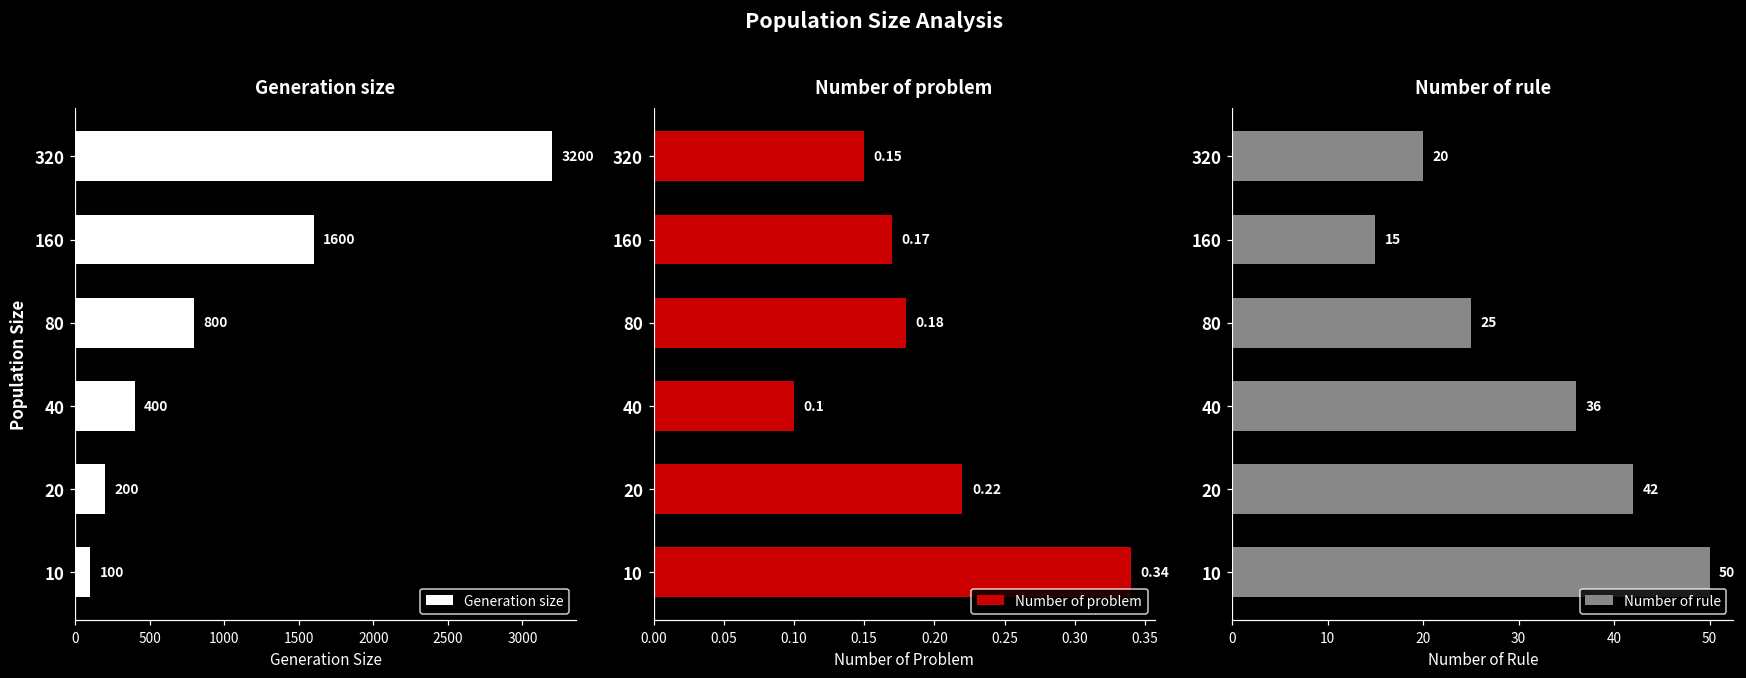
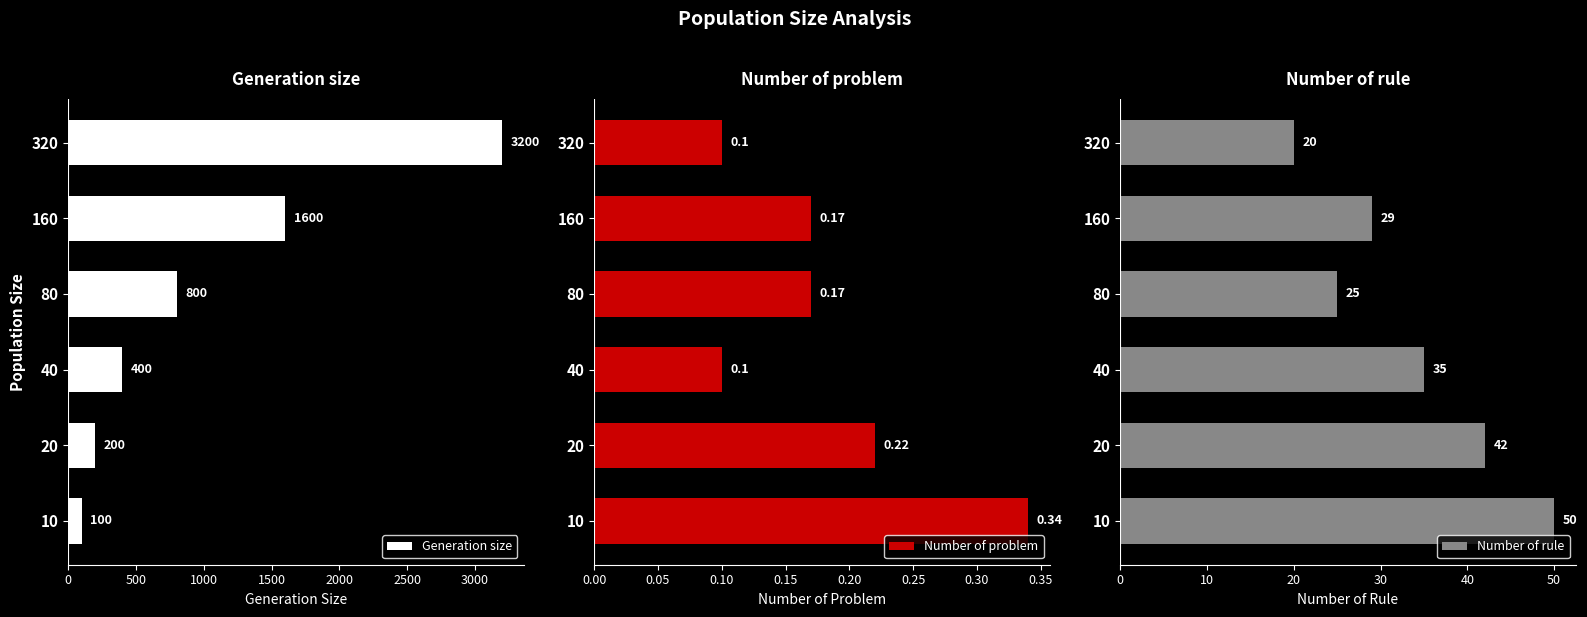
Number of problem, 320: 0.15 -> 0.1
Number of problem, 80: 0.18 -> 0.17
Number of rule, 160: 15 -> 29
Number of rule, 40: 36 -> 35
